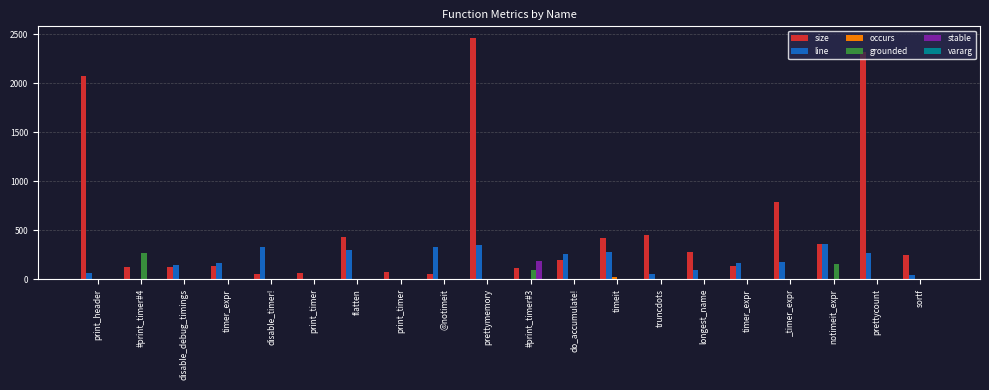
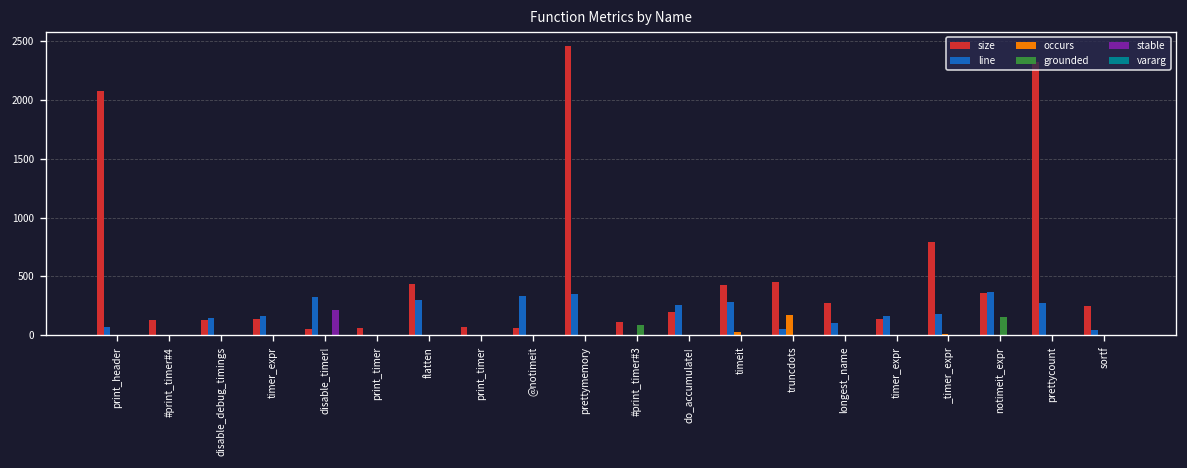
grounded, #print_timer#4: 300 -> 0
stable, disable_timer!: 0 -> 200
stable, #print_timer#3: 200 -> 0
occurs, truncdots: 0 -> 200
